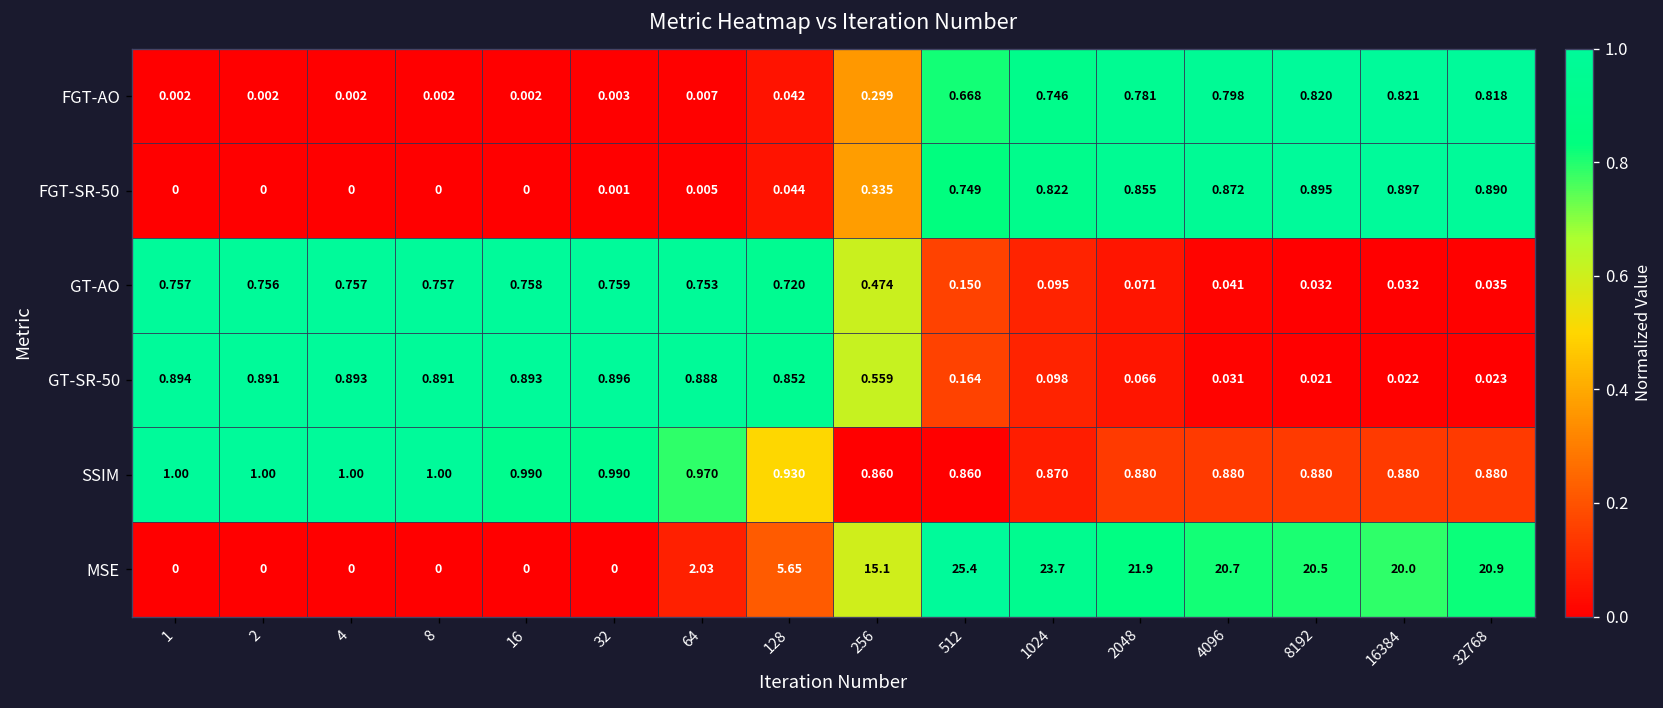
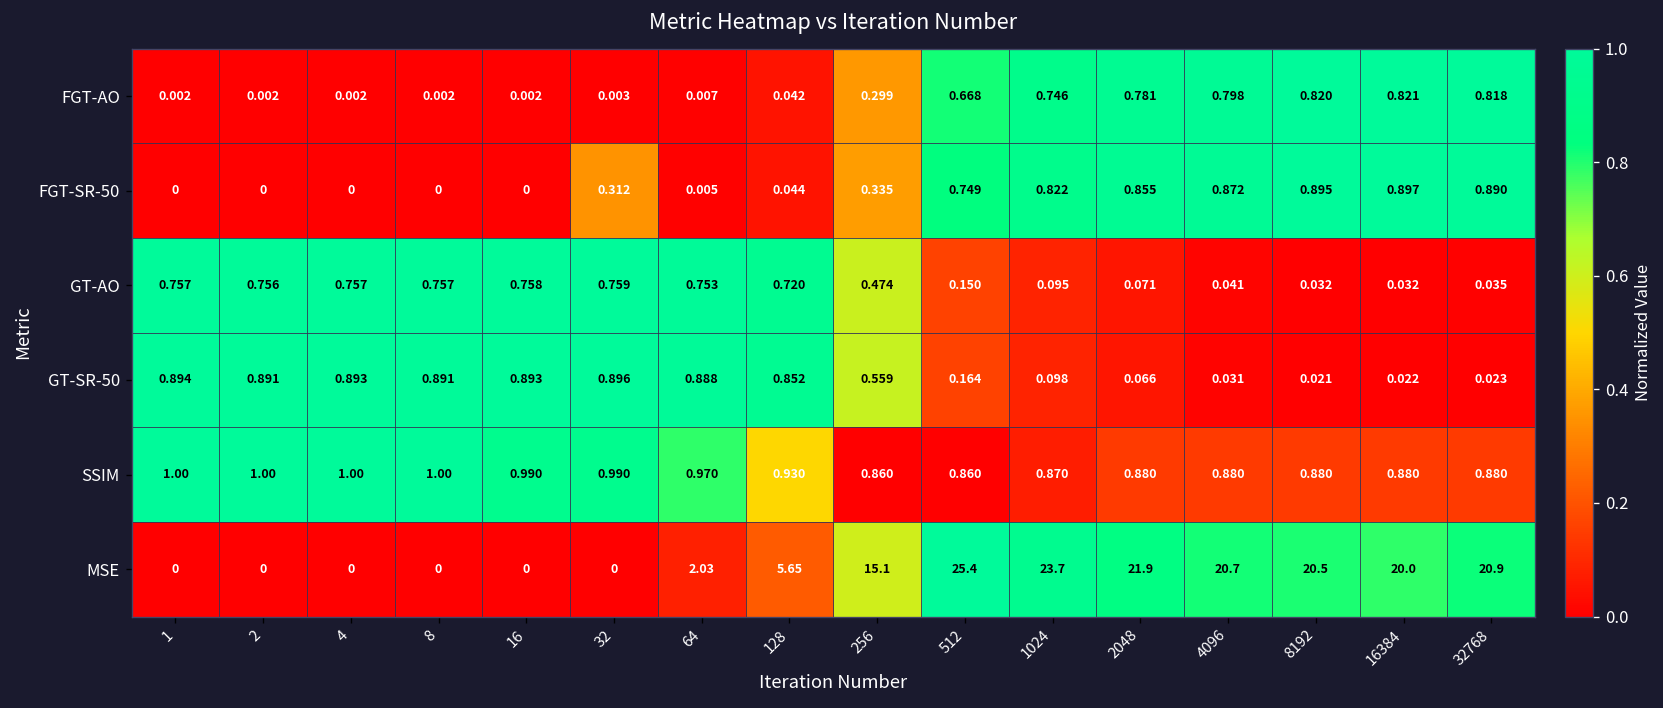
FGT-SR-50, 32: 0.001 -> 0.312
